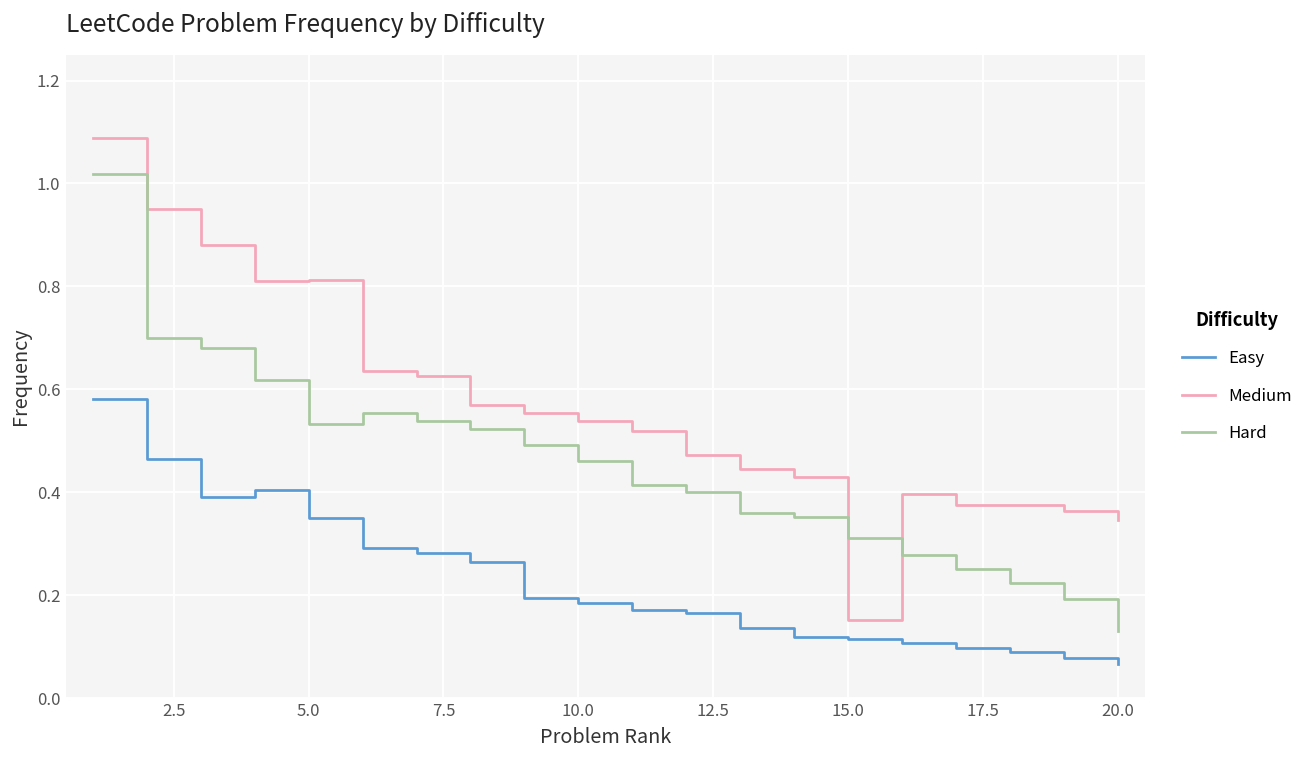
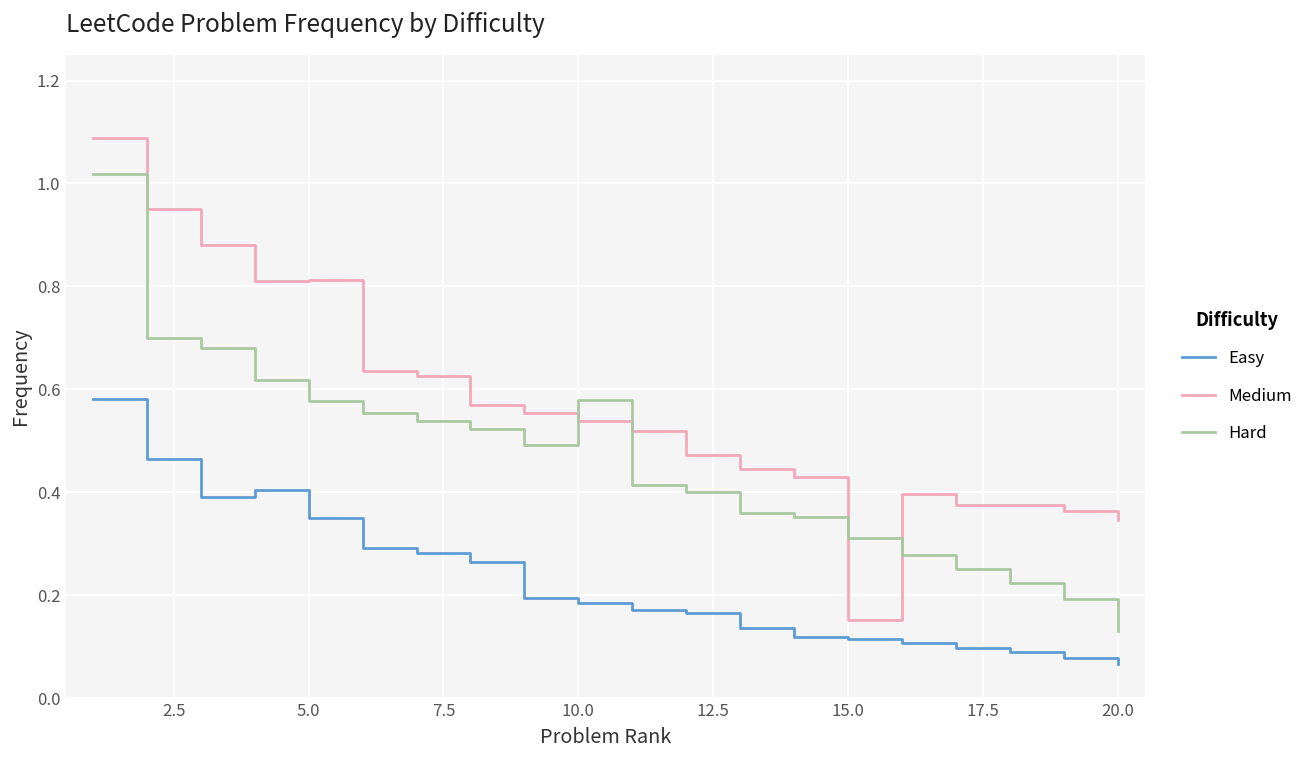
Hard, 5.0: 0.53 -> 0.58
Hard, 10.0: 0.46 -> 0.58
